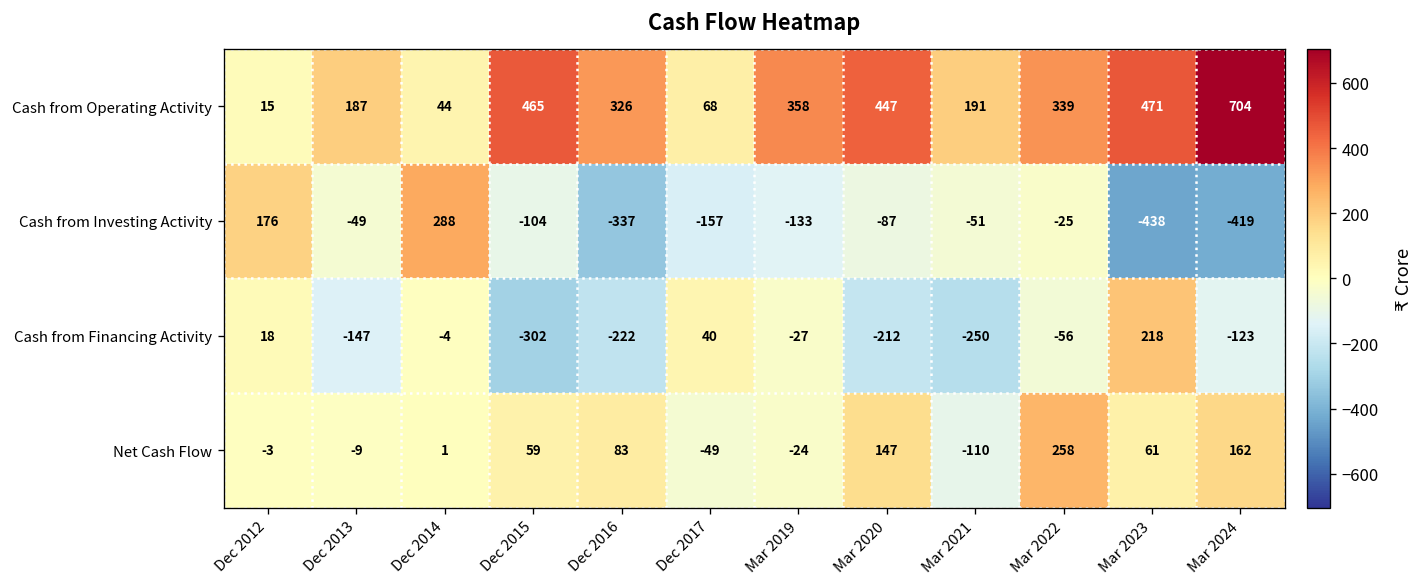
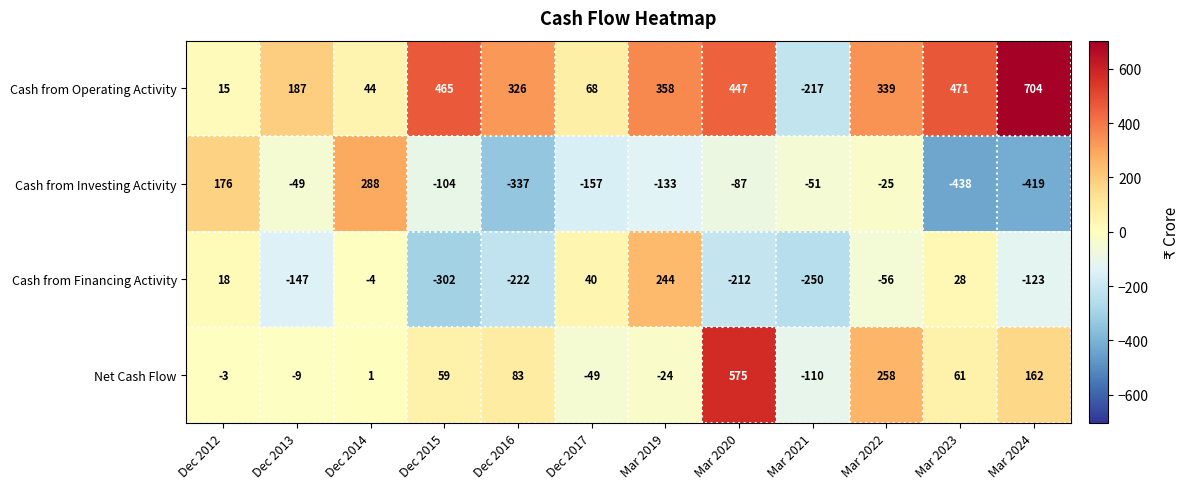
Cash from Operating Activity, Mar 2021: 191 -> -217
Cash from Financing Activity, Mar 2019: -27 -> 244
Cash from Financing Activity, Mar 2023: 218 -> 28
Net Cash Flow, Mar 2020: 147 -> 575
